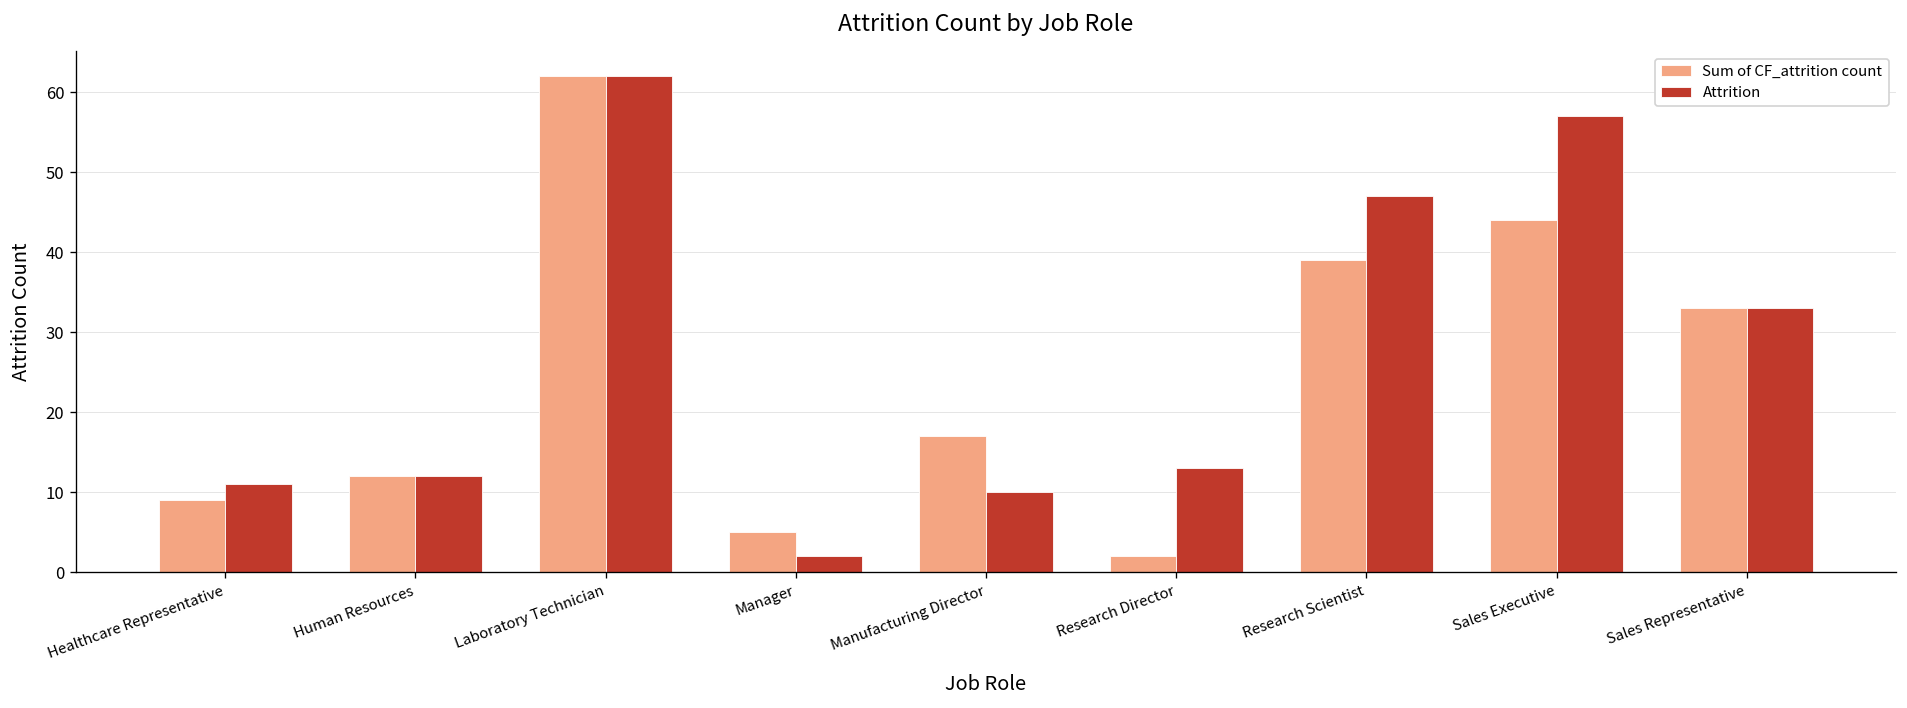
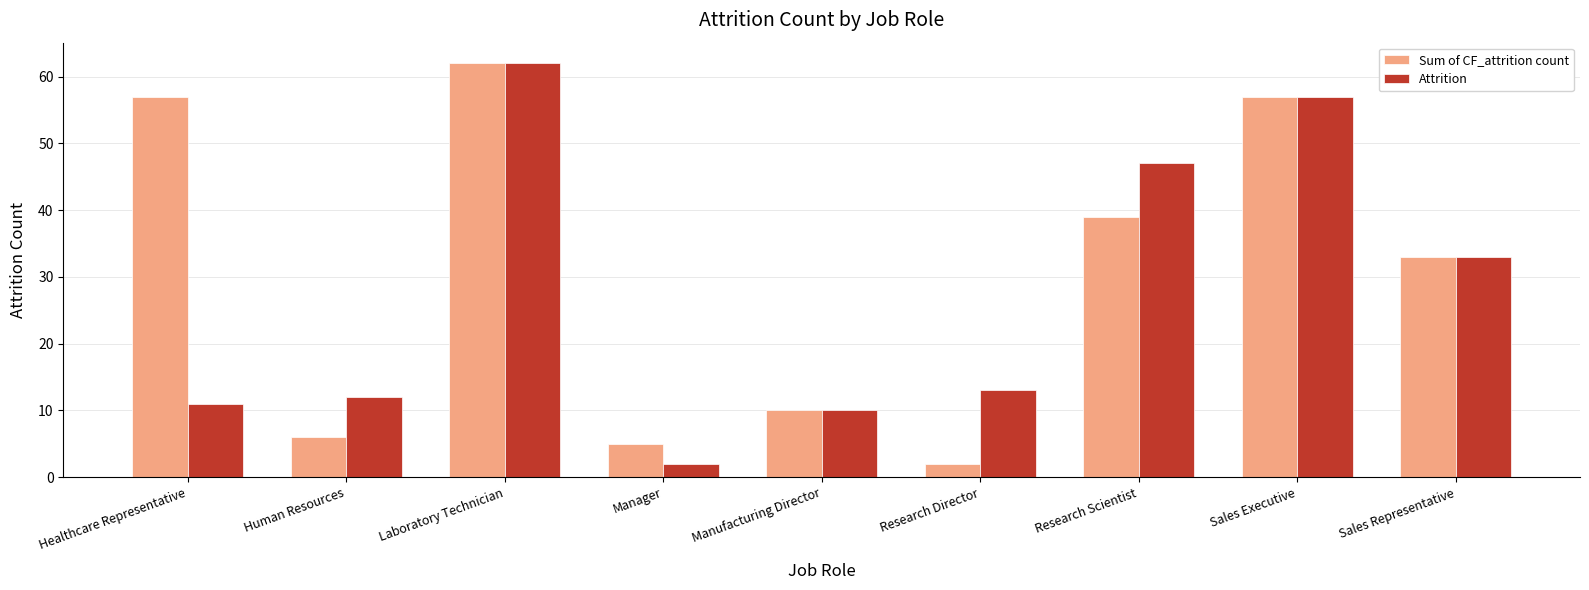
Sum of CF_attrition count, Healthcare Representative: 9 -> 57
Sum of CF_attrition count, Human Resources: 12 -> 6
Sum of CF_attrition count, Manufacturing Director: 17 -> 10
Sum of CF_attrition count, Sales Executive: 44 -> 57
